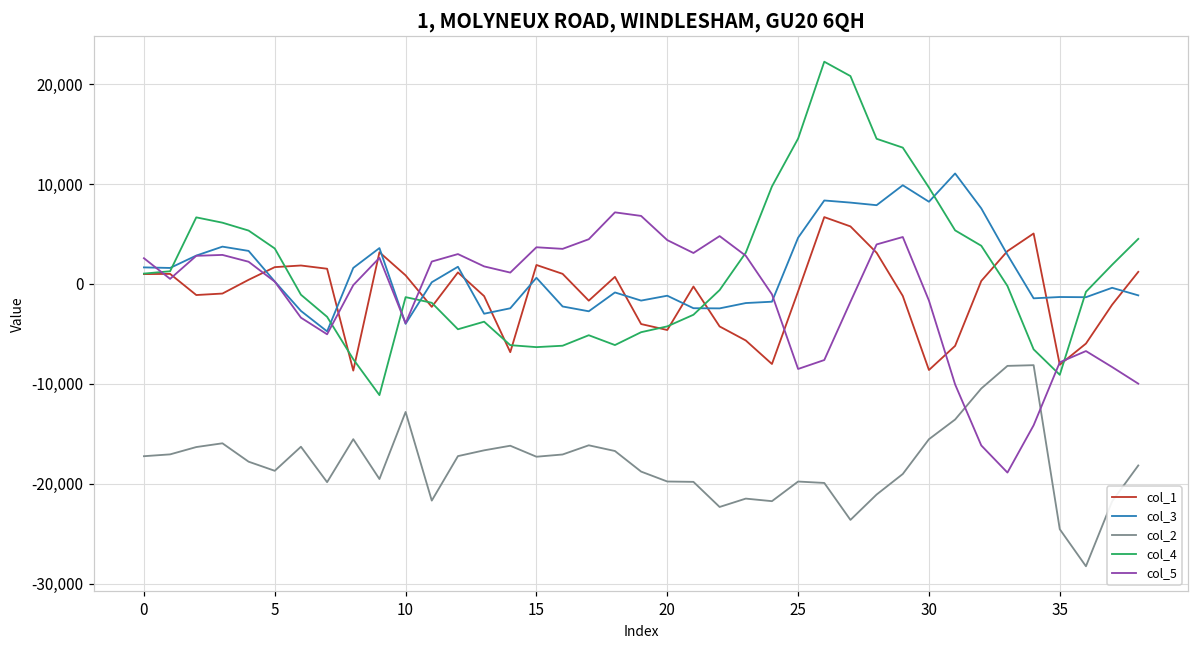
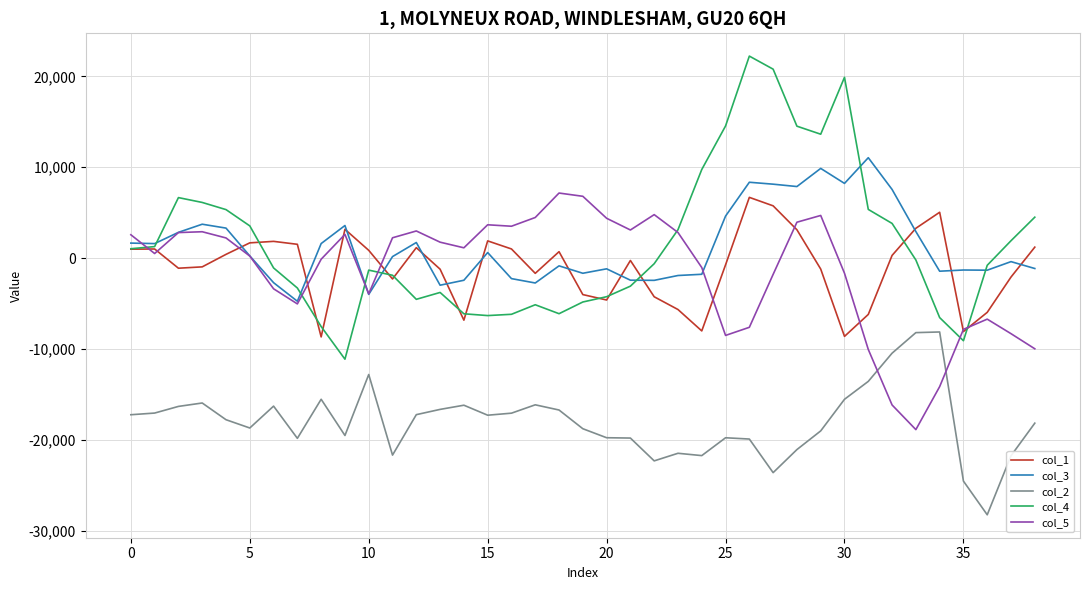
col_4, 30: 10,000 -> 20,000
